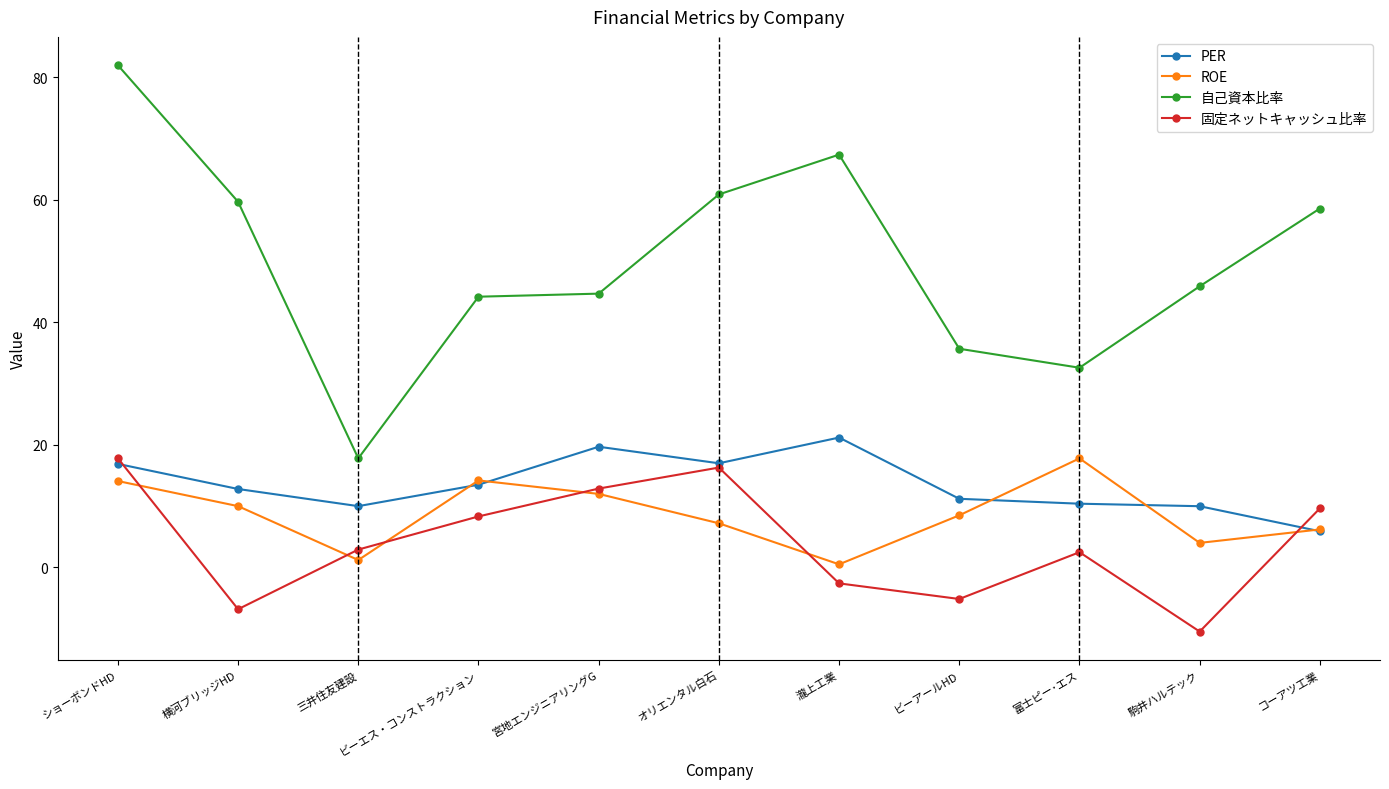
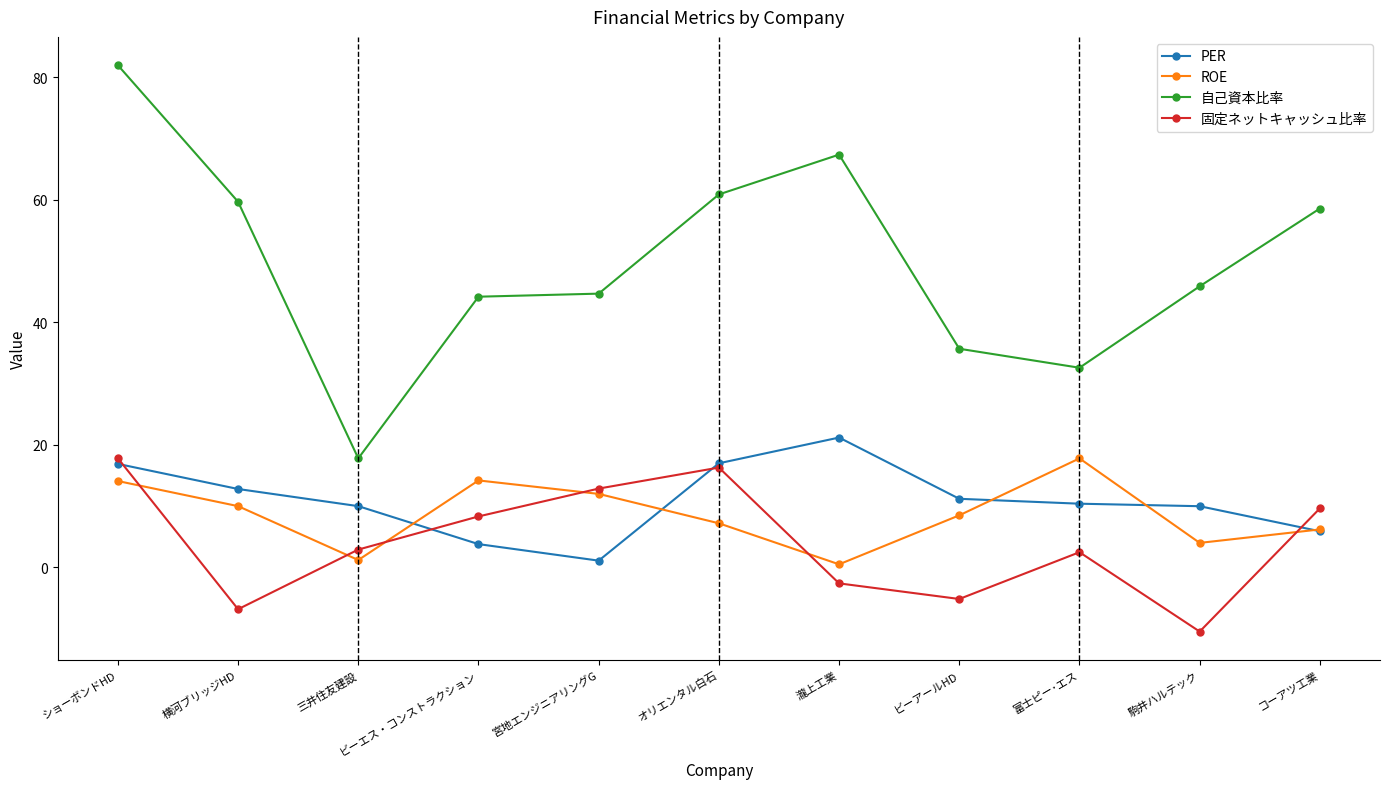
PER, ビーエス・コンストラクション: 14 -> 4
PER, 宮地エンジニアリングG: 20 -> 1
